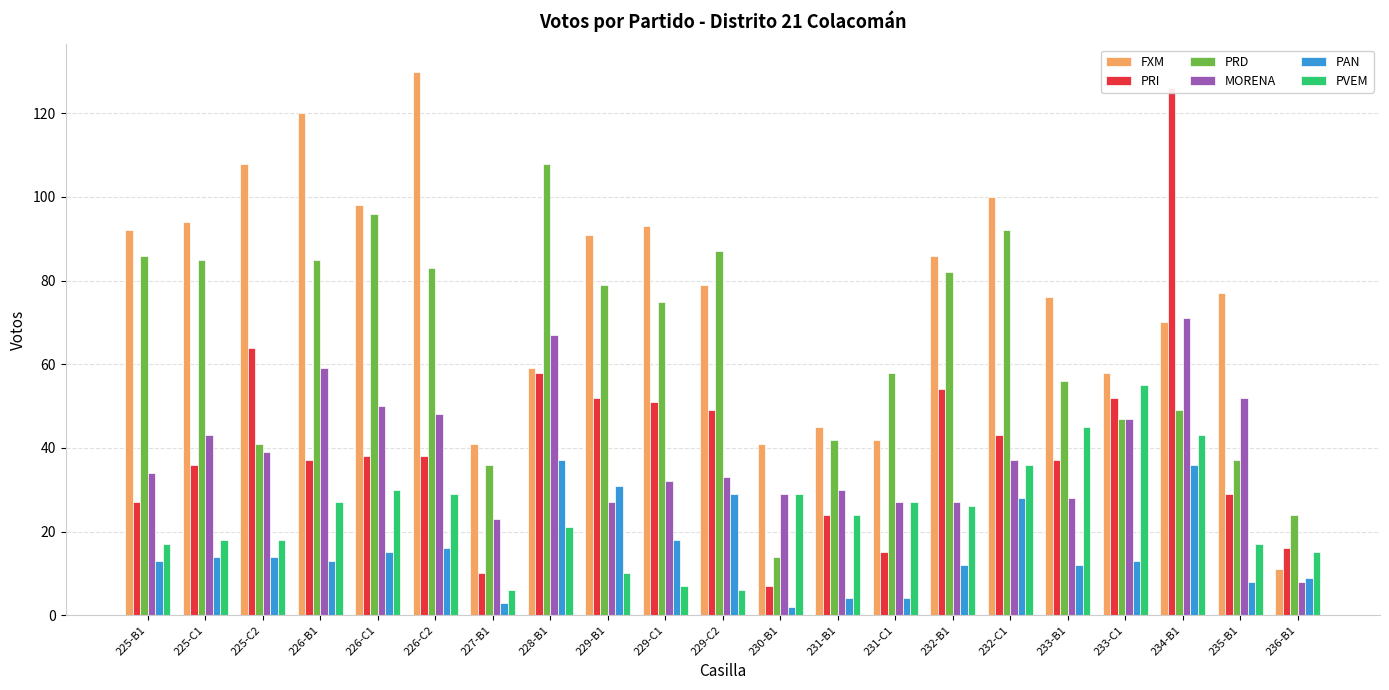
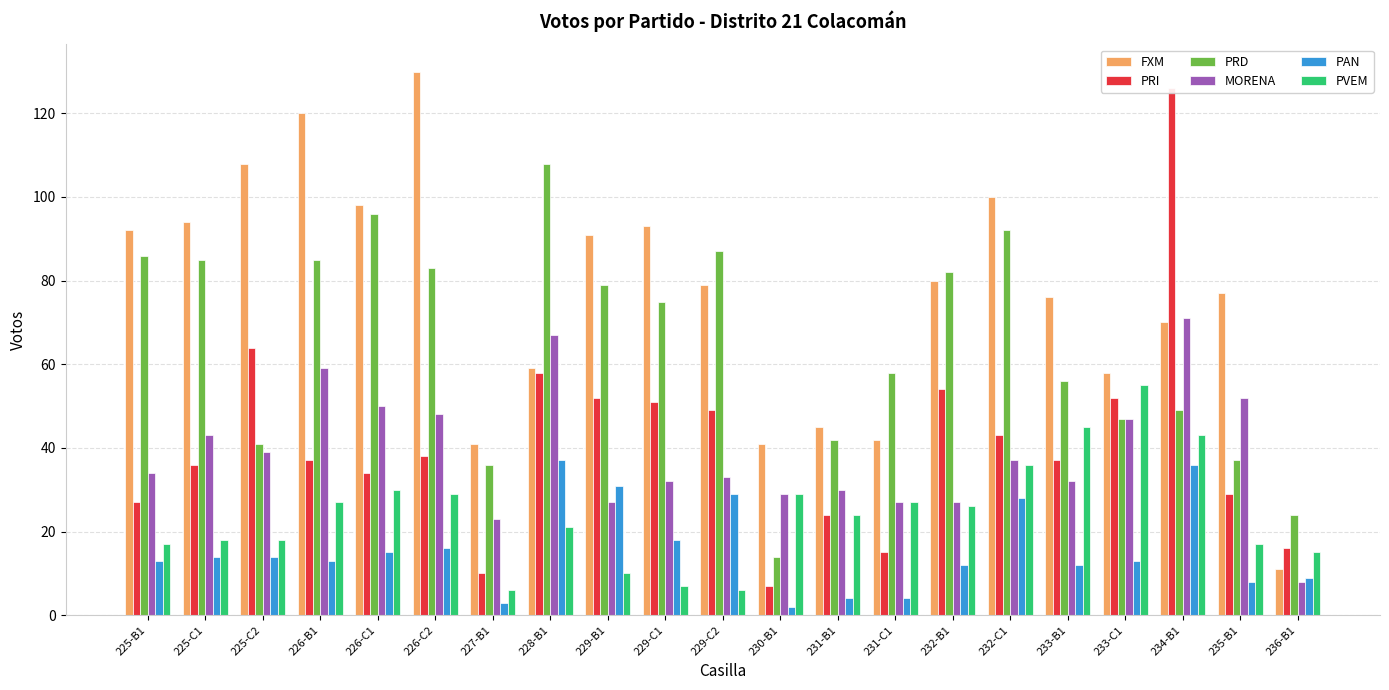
PRI, 226-C1: 38 -> 34
FXM, 232-B1: 86 -> 80
MORENA, 233-B1: 28 -> 32
